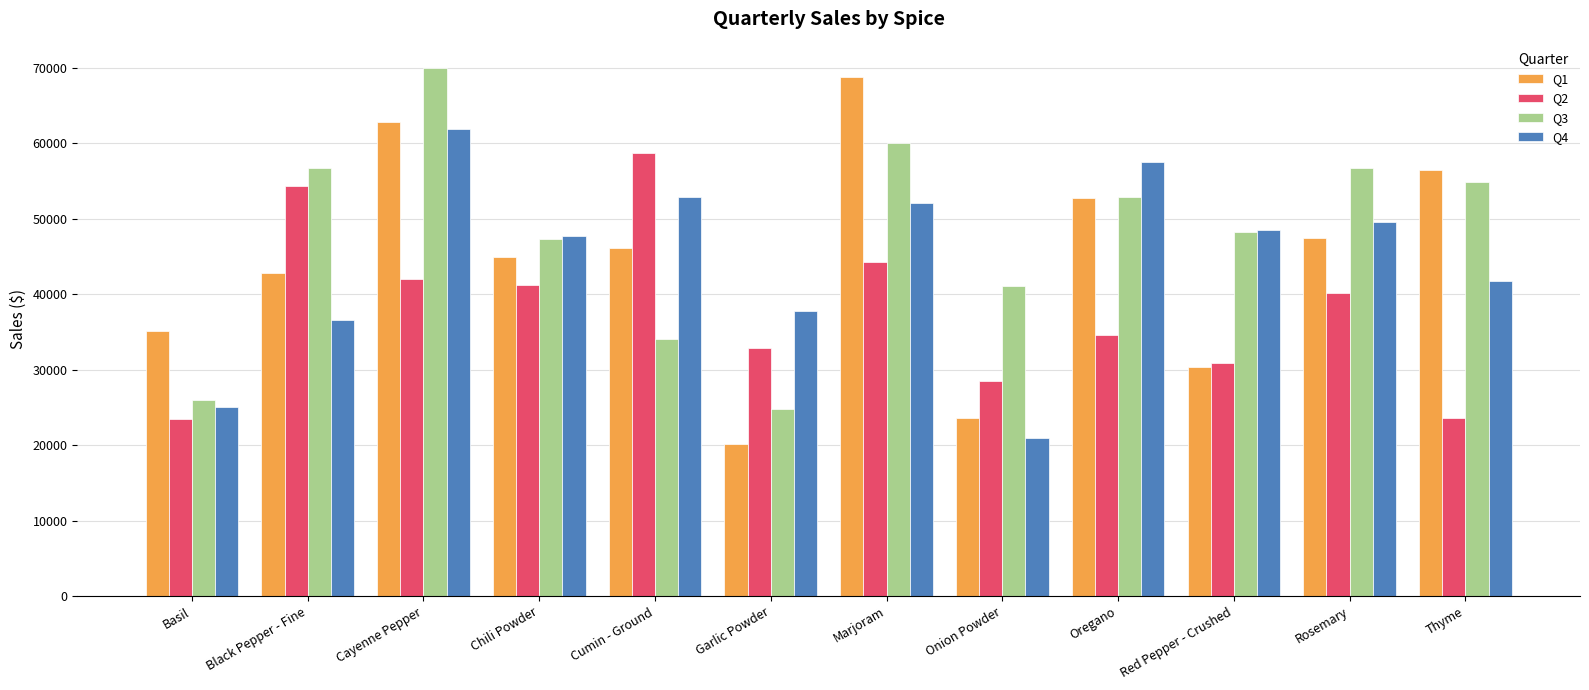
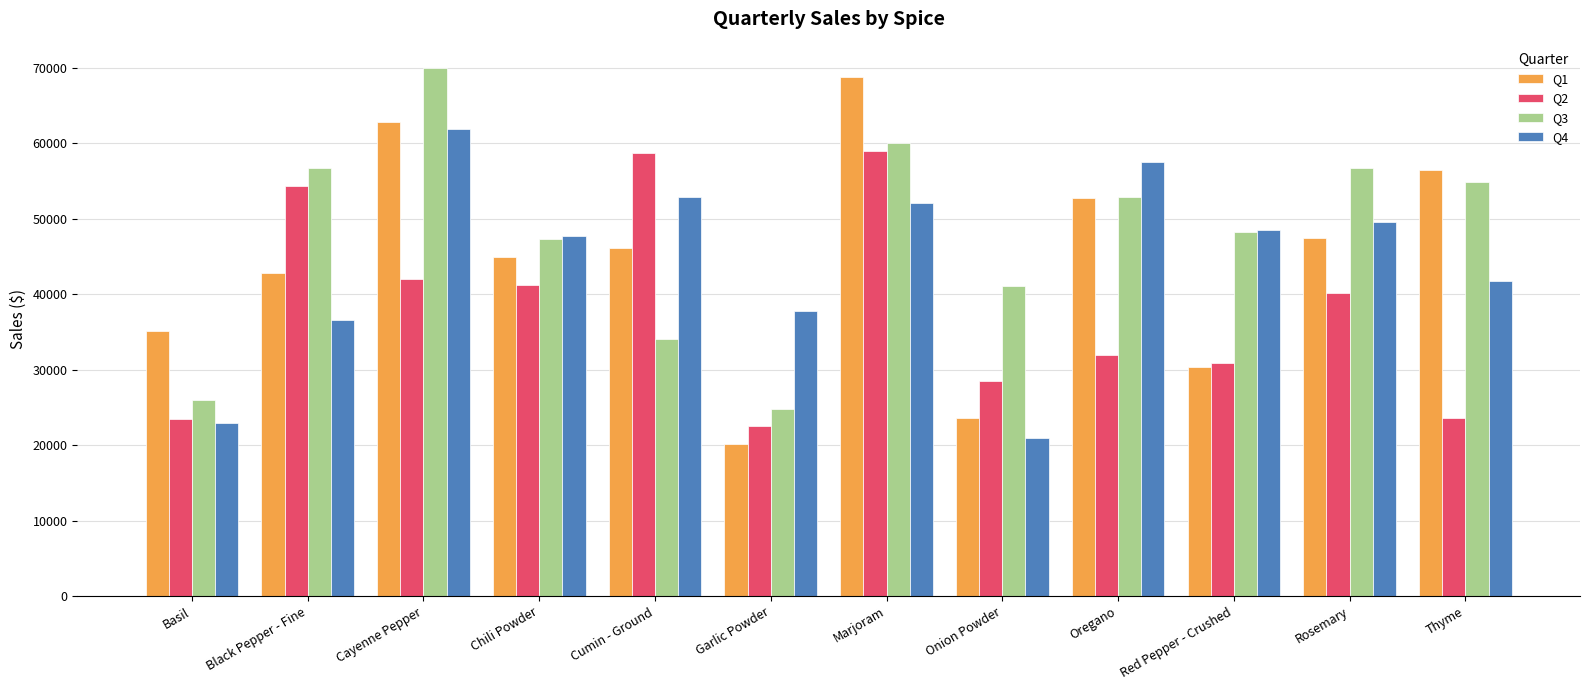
Q4, Basil: 25000 -> 23000
Q2, Garlic Powder: 33000 -> 23000
Q2, Marjoram: 44000 -> 59000
Q2, Oregano: 35000 -> 32000
